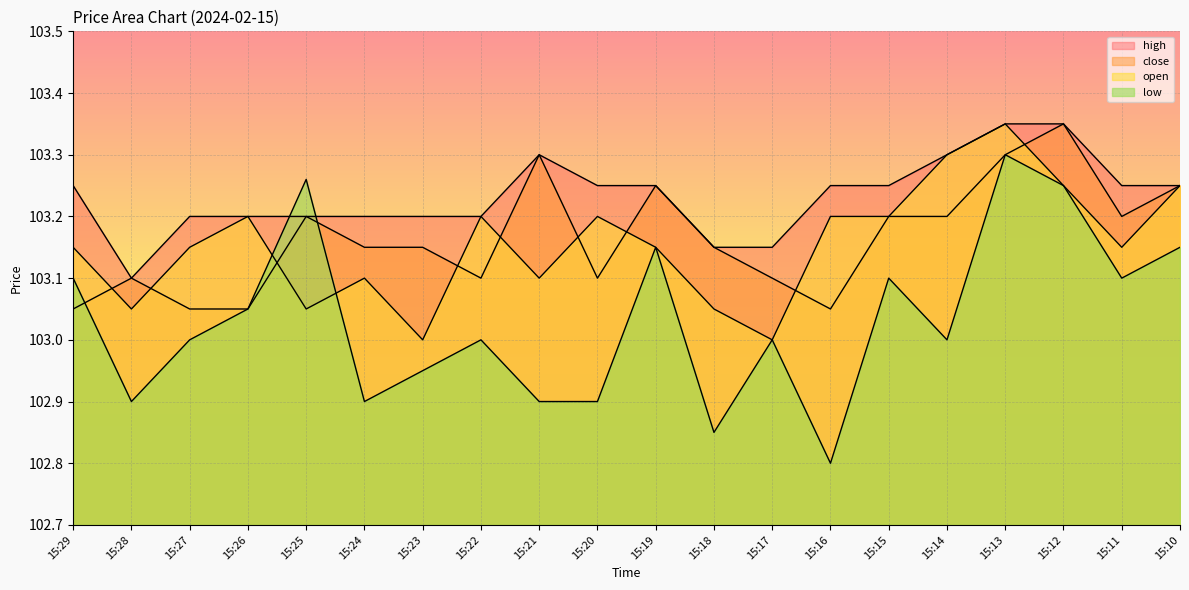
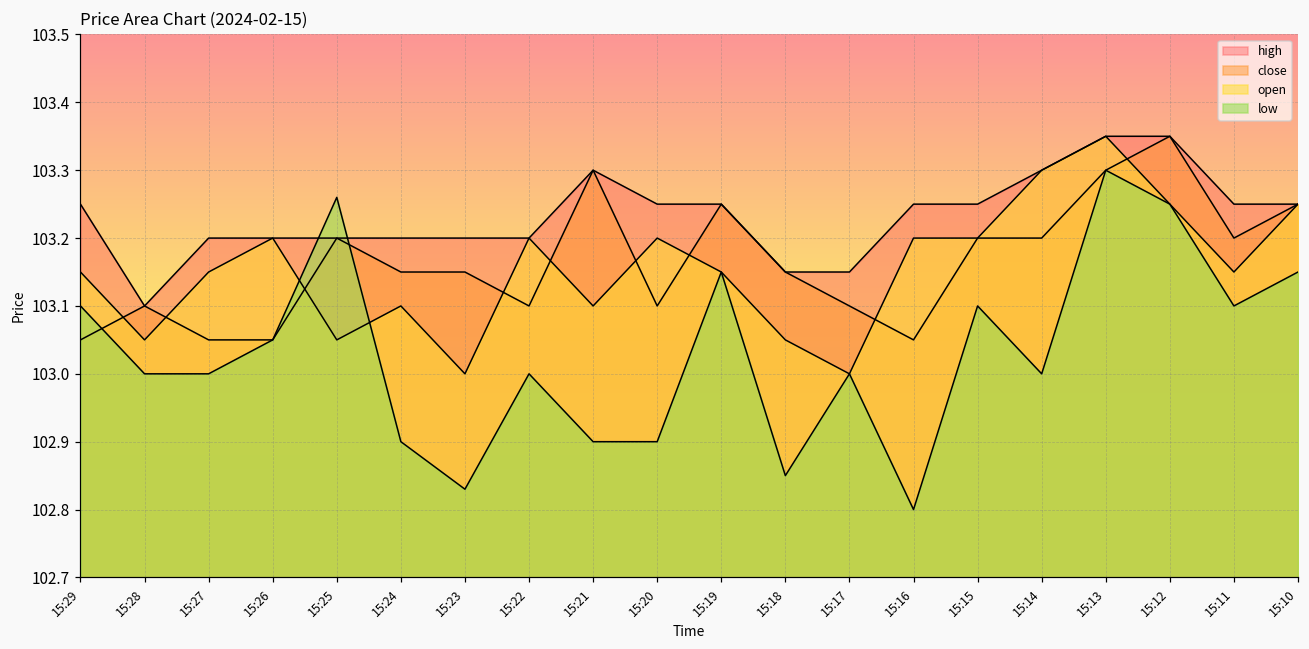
low, 15:28: 102.9 -> 103.0
low, 15:23: 102.95 -> 102.83
